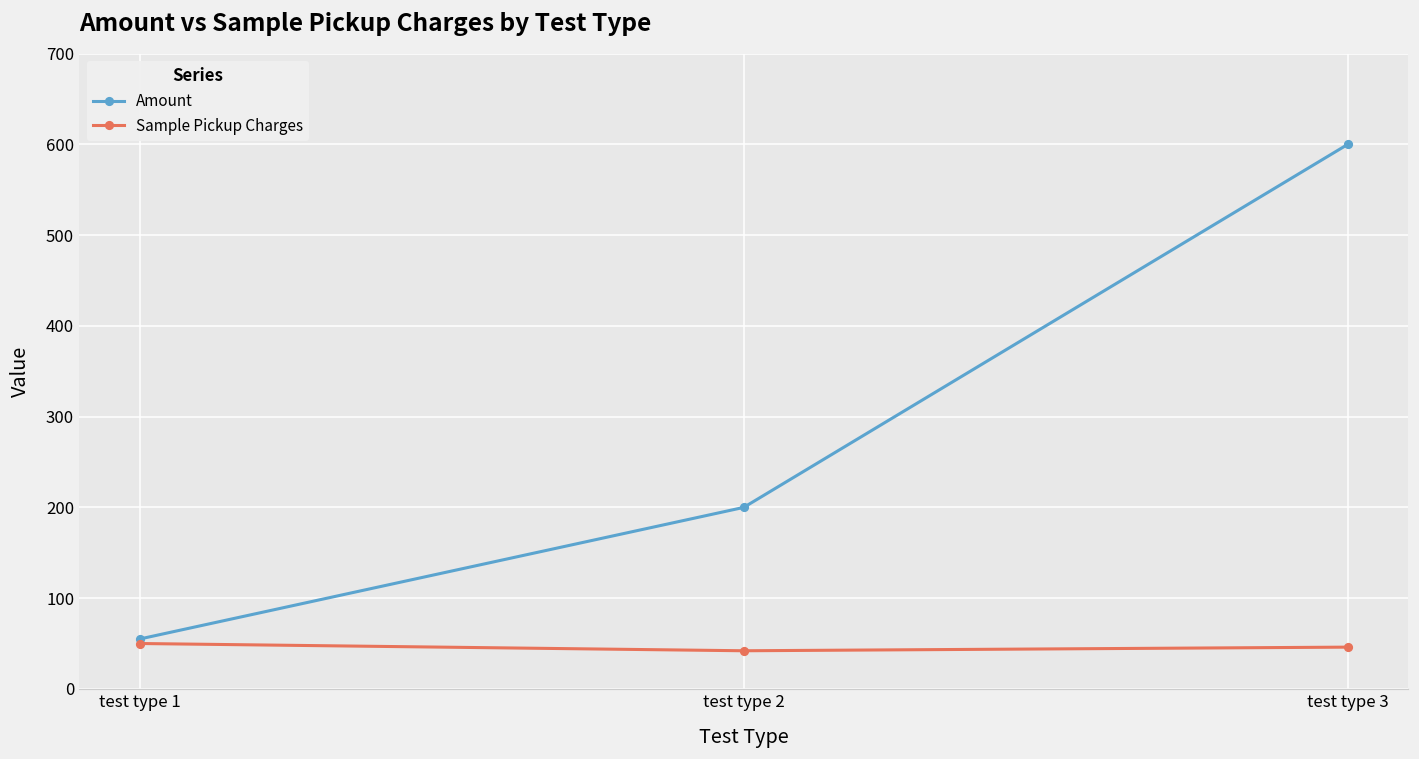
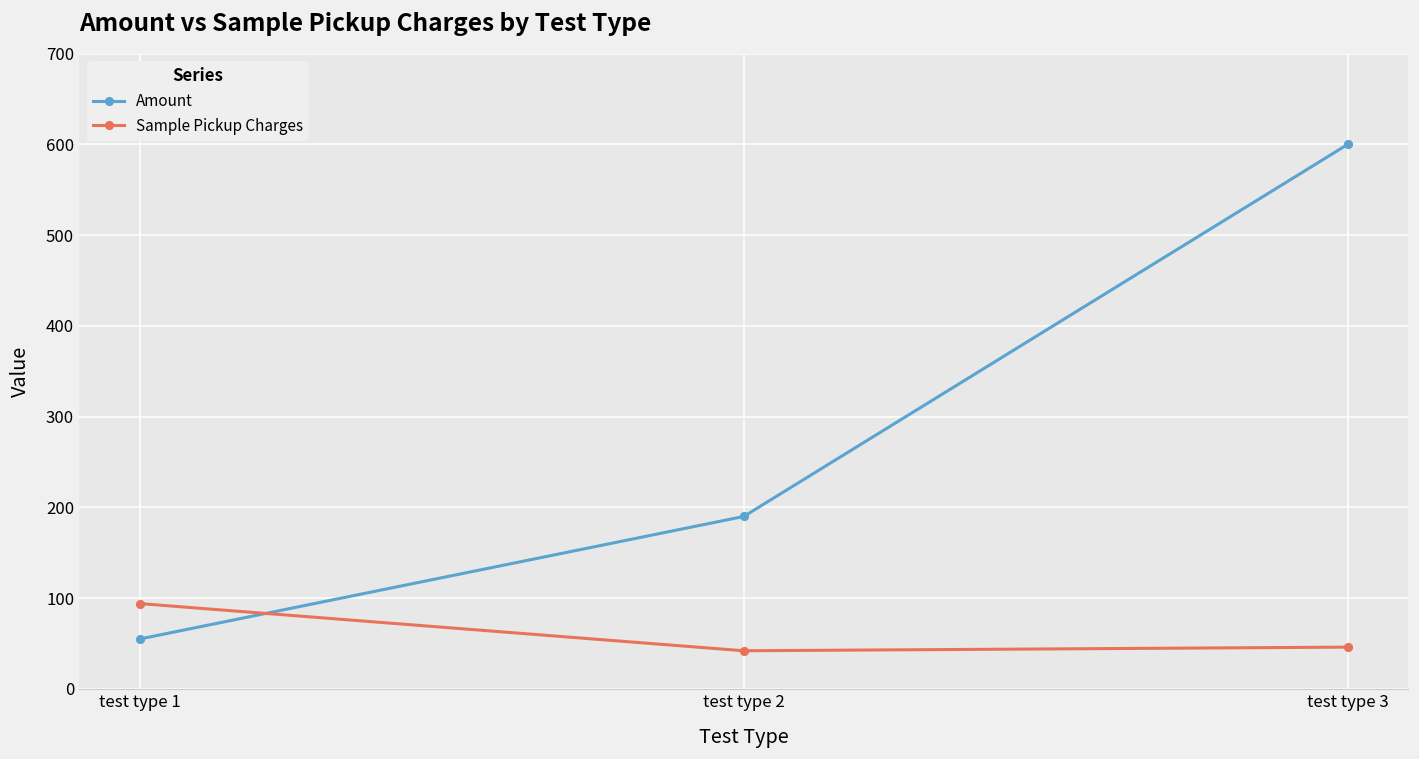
Sample Pickup Charges, test type 1: 50 -> 90
Amount, test type 2: 200 -> 190
